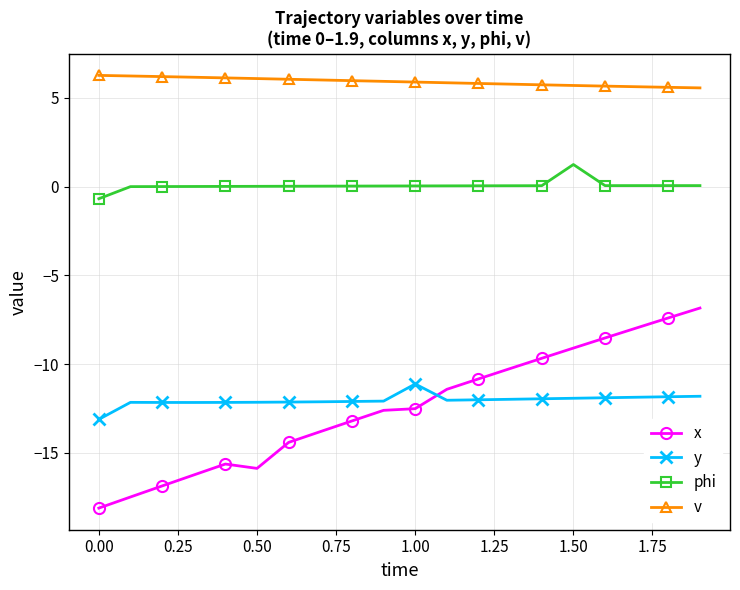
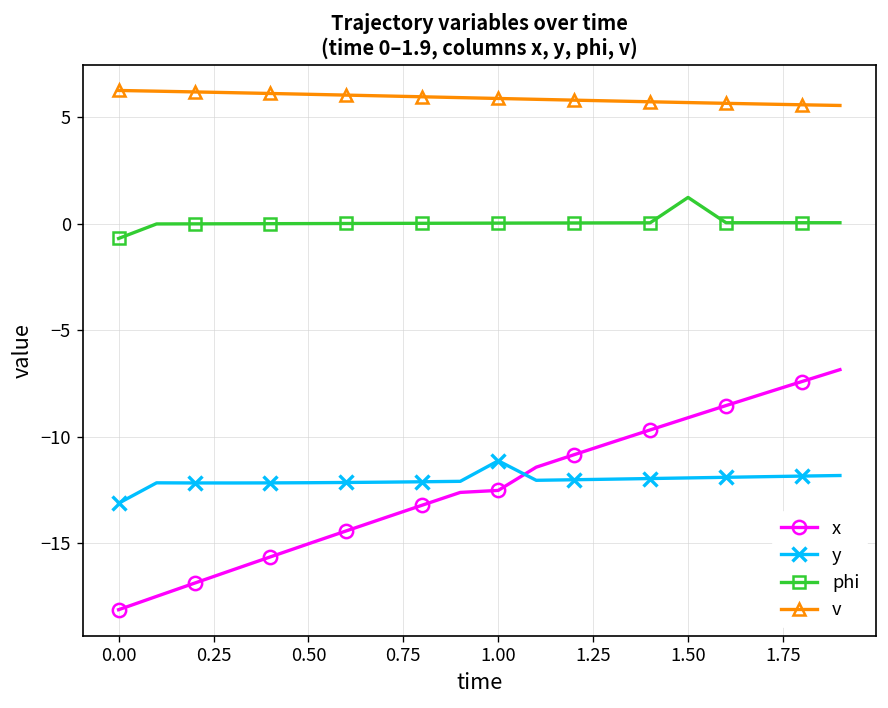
x, 0.50: -15.9 -> -15.0
